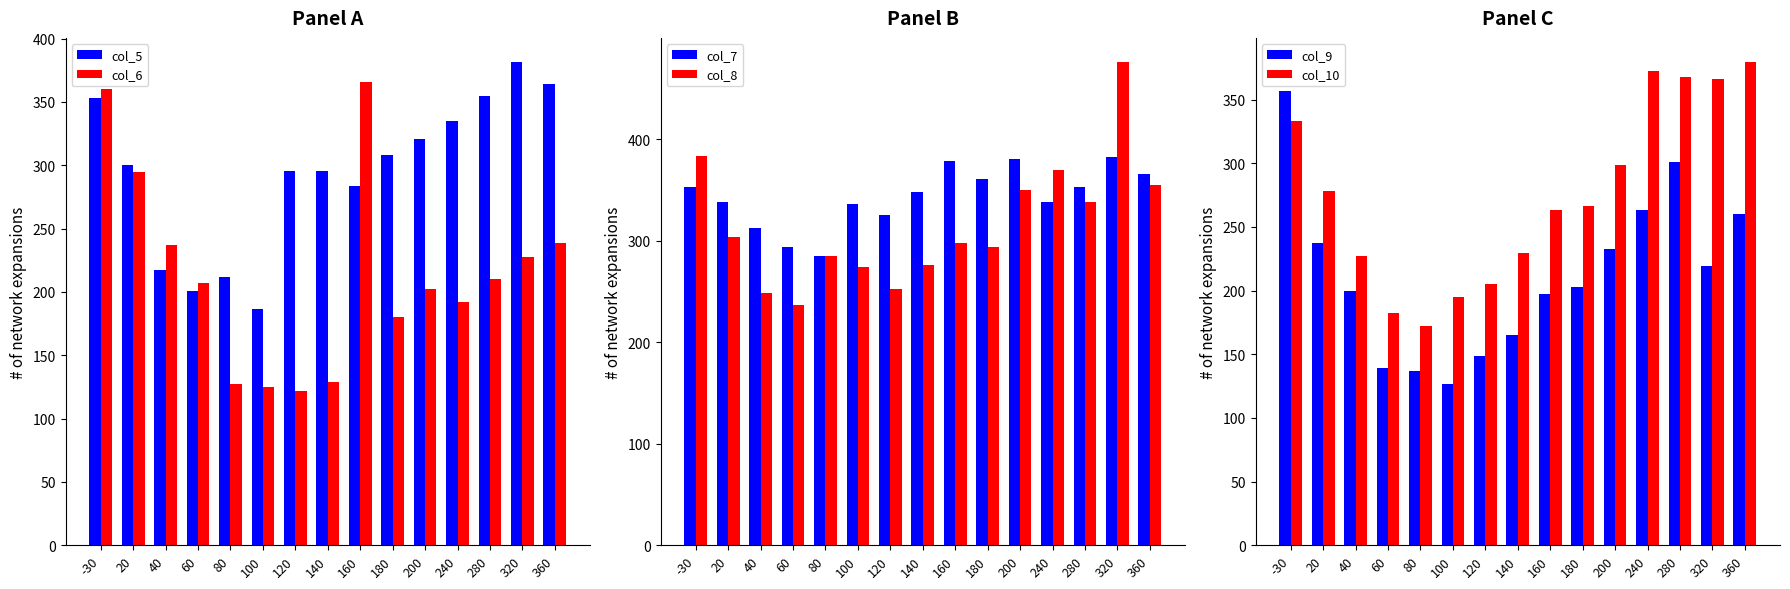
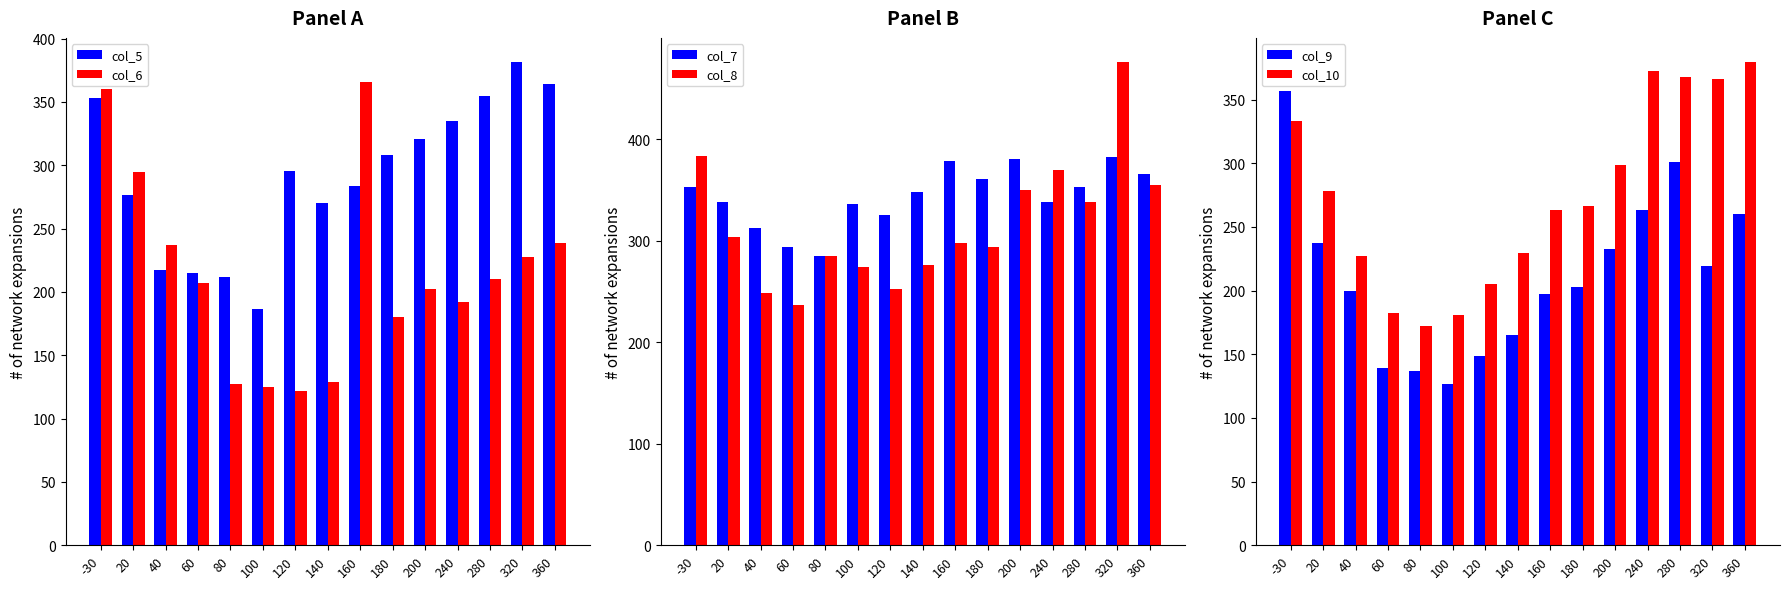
Panel A, col_5, 20: 300 -> 277
Panel A, col_5, 60: 201 -> 215
Panel A, col_5, 140: 295 -> 270
Panel C, col_10, 100: 195 -> 181
